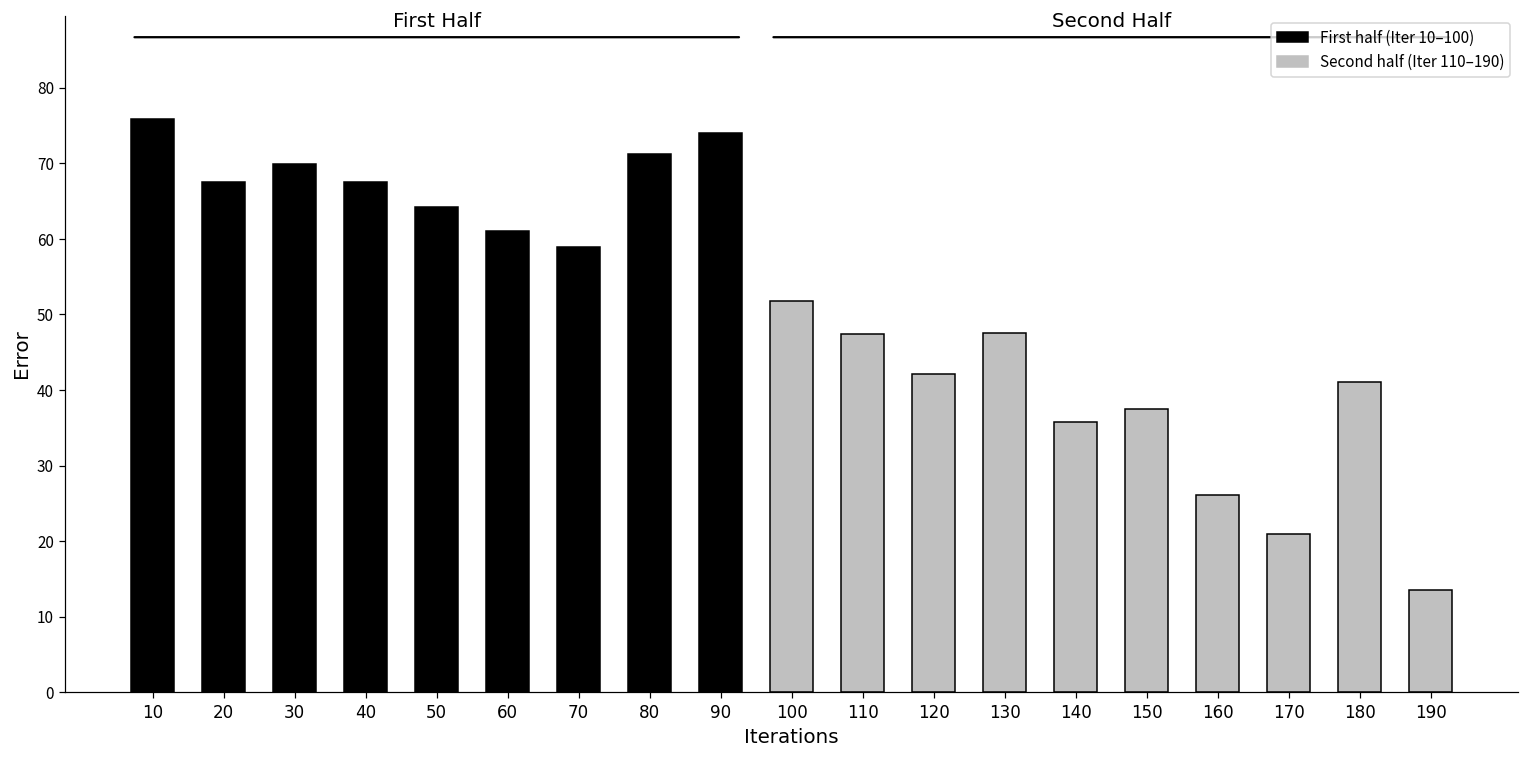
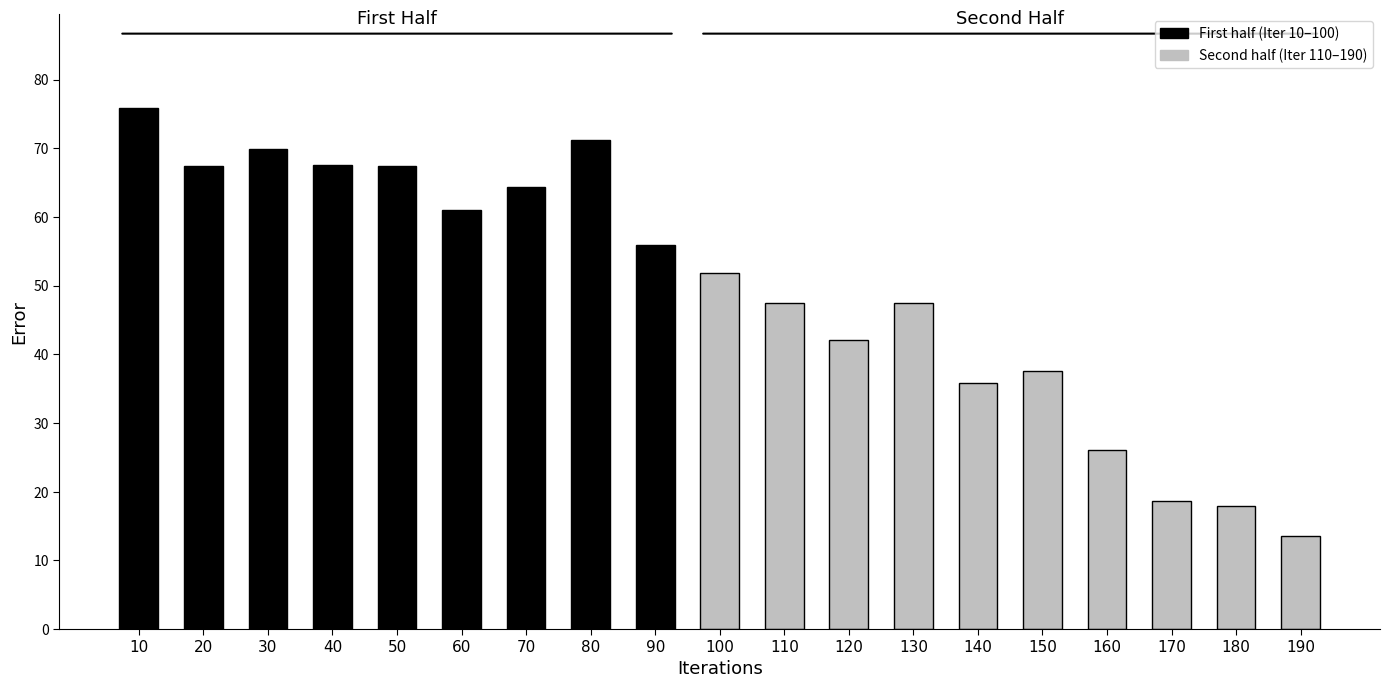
First half (Iter 10–100), 50: 64 -> 67
First half (Iter 10–100), 70: 59 -> 64
First half (Iter 10–100), 90: 74 -> 56
Second half (Iter 110–190), 170: 21 -> 19
Second half (Iter 110–190), 180: 41 -> 18
